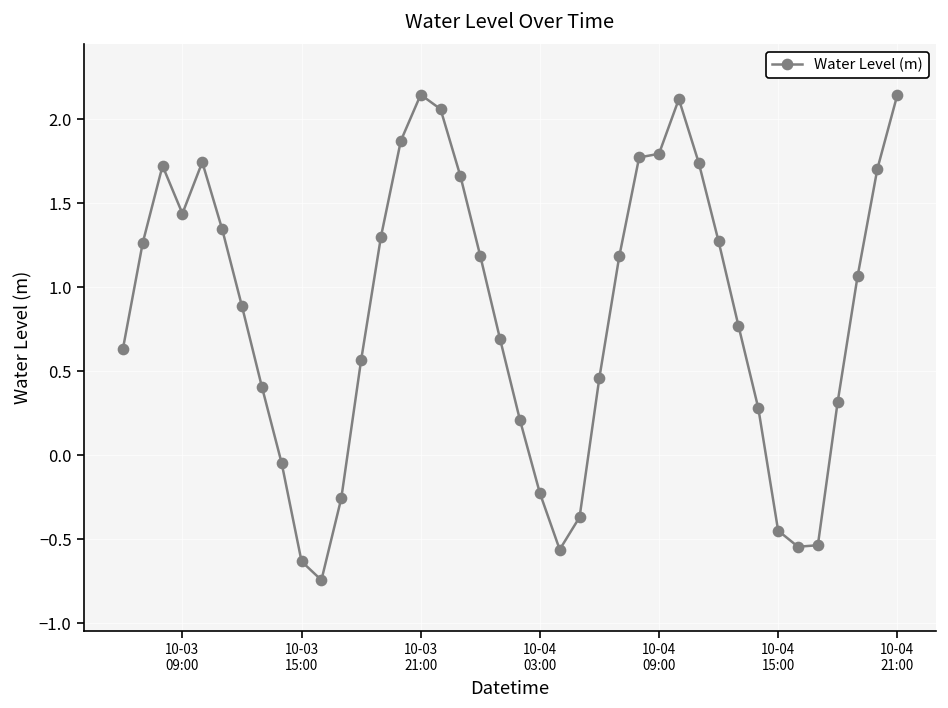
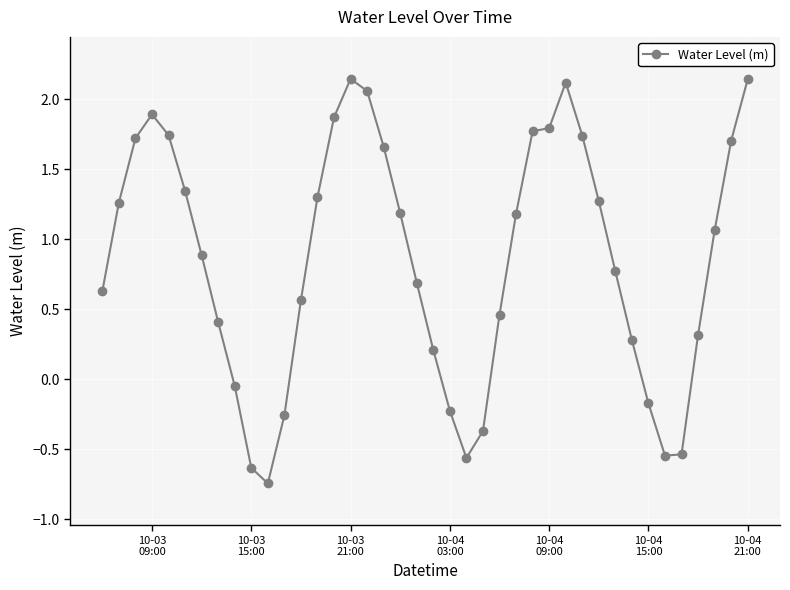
10-03 09:00: 1.44 -> 1.89
10-04 15:00: -0.45 -> -0.17
